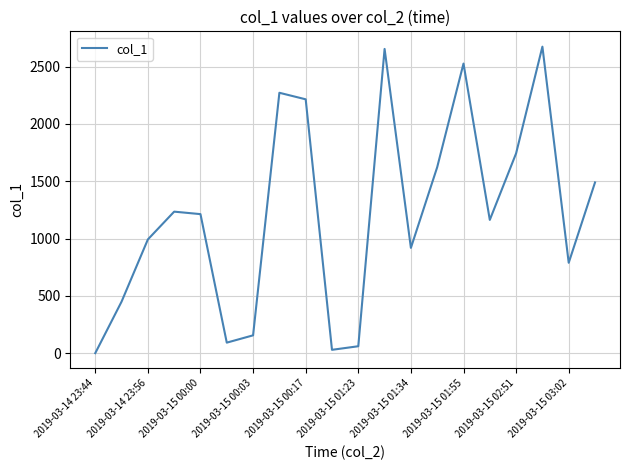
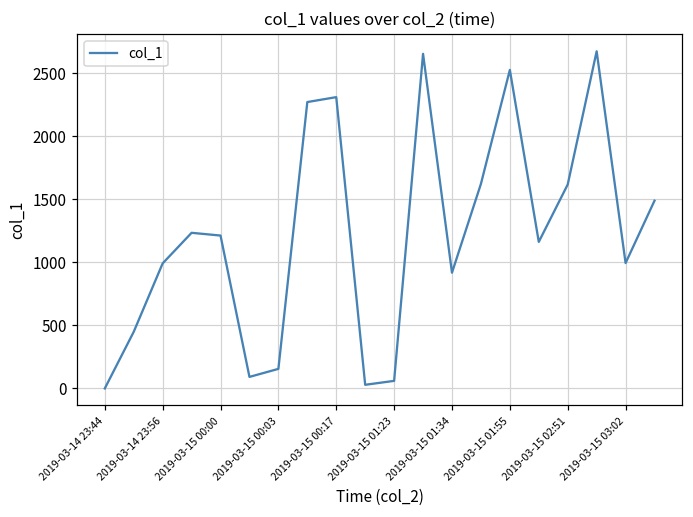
2019-03-15 00:17: 2220 -> 2310
2019-03-15 02:51: 1740 -> 1620
2019-03-15 03:02: 790 -> 990
